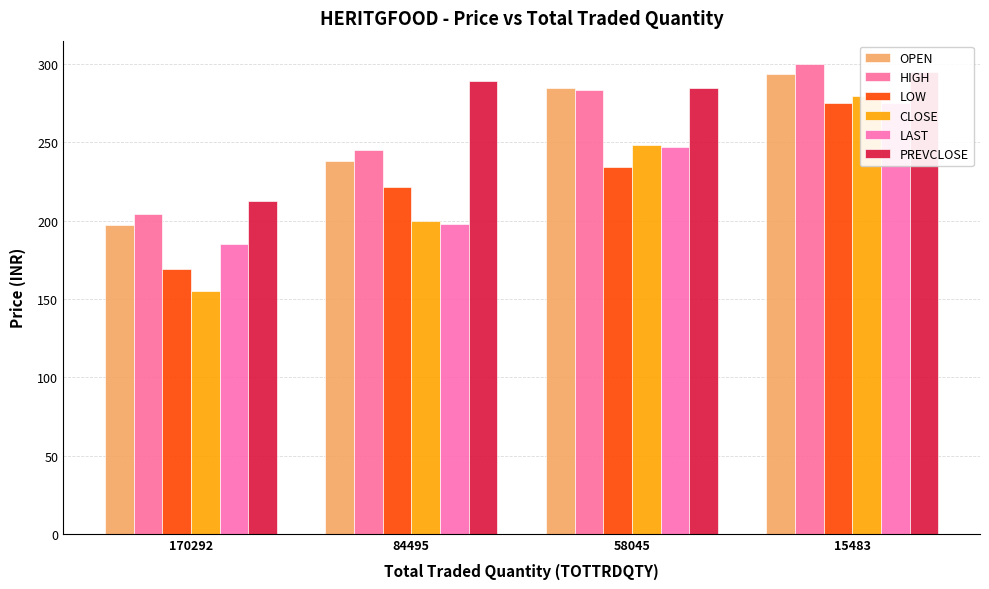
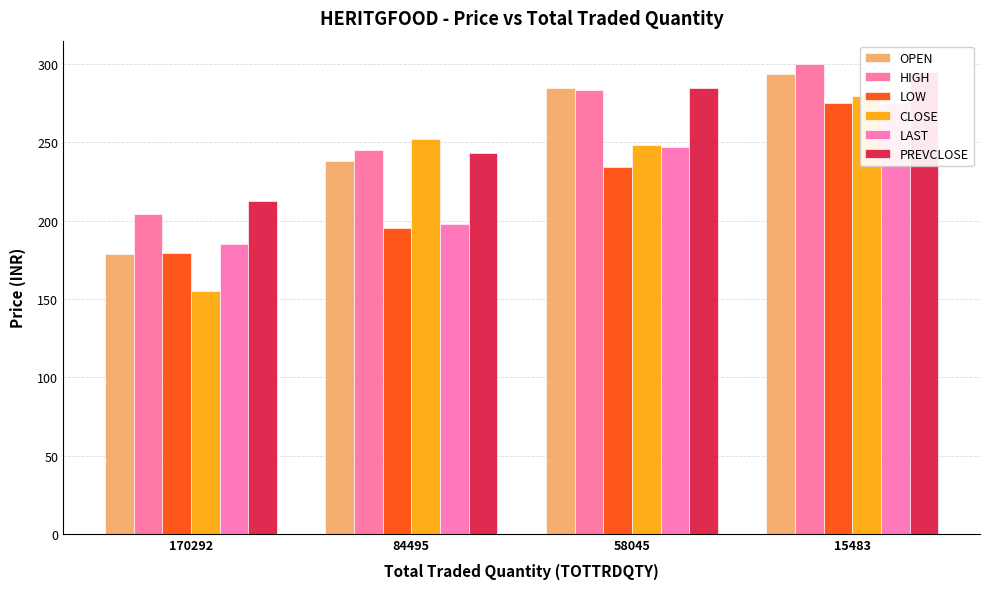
OPEN, 170292: 197 -> 179
LOW, 170292: 169 -> 180
LOW, 84495: 222 -> 195
CLOSE, 84495: 200 -> 252
PREVCLOSE, 84495: 289 -> 243
